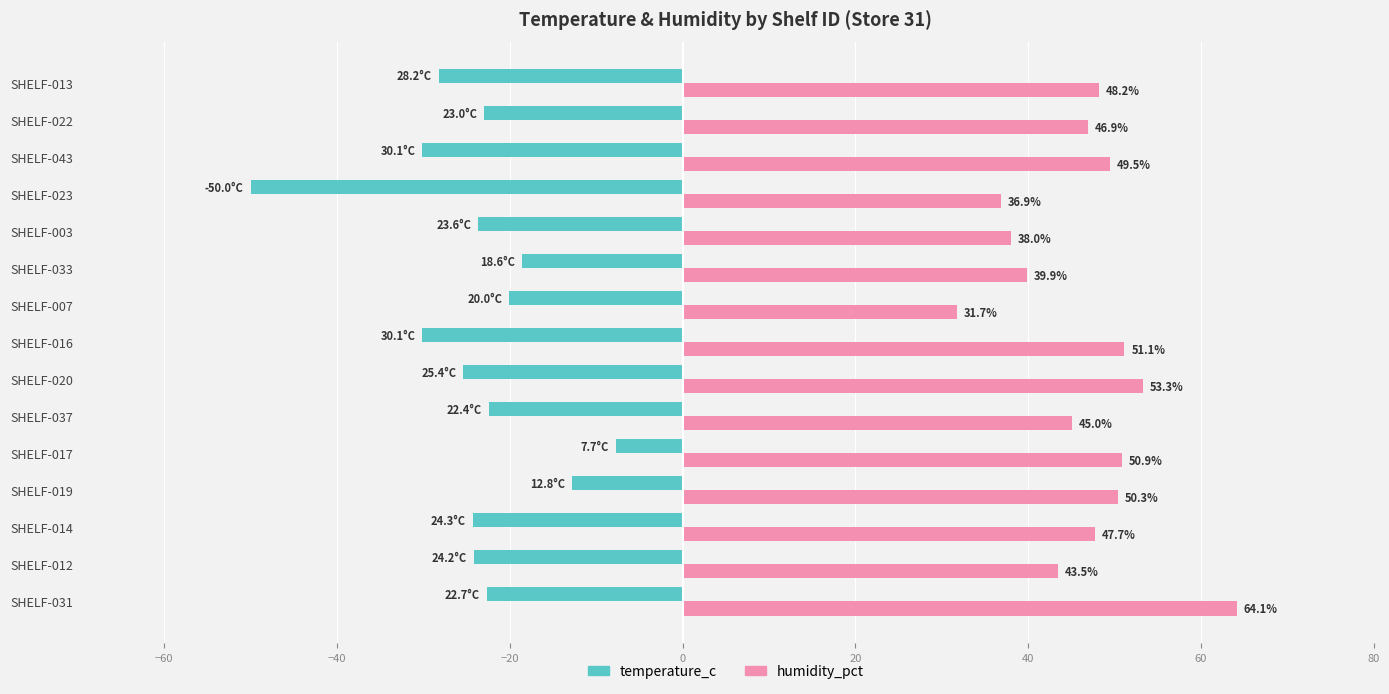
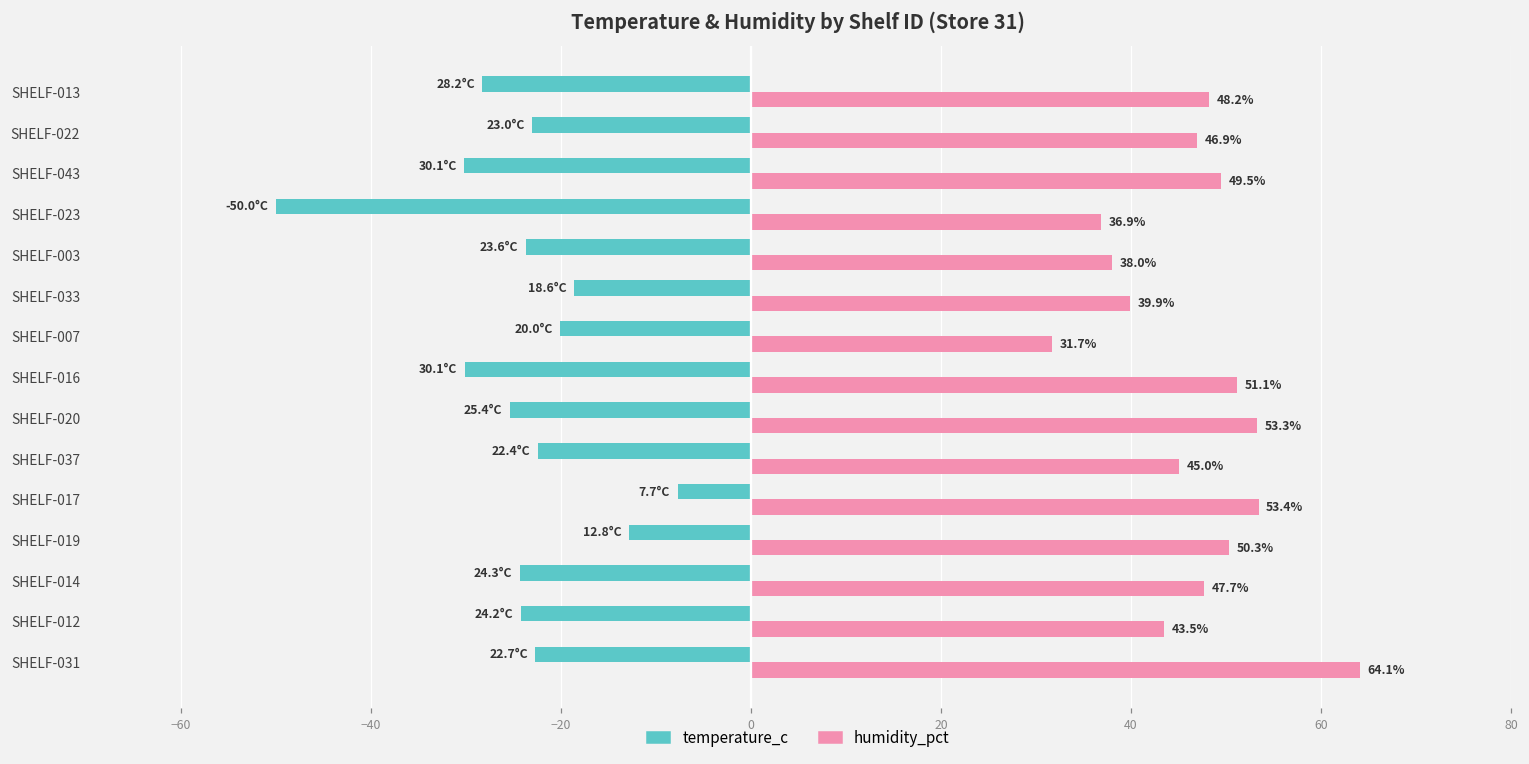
humidity_pct, SHELF-017: 50.9% -> 53.4%
